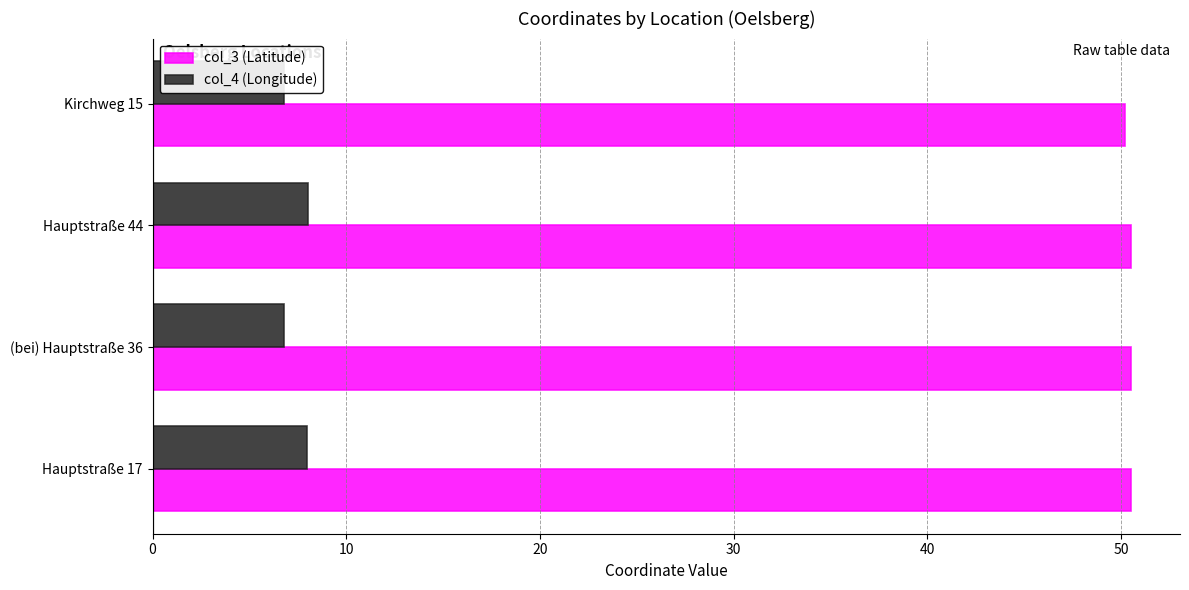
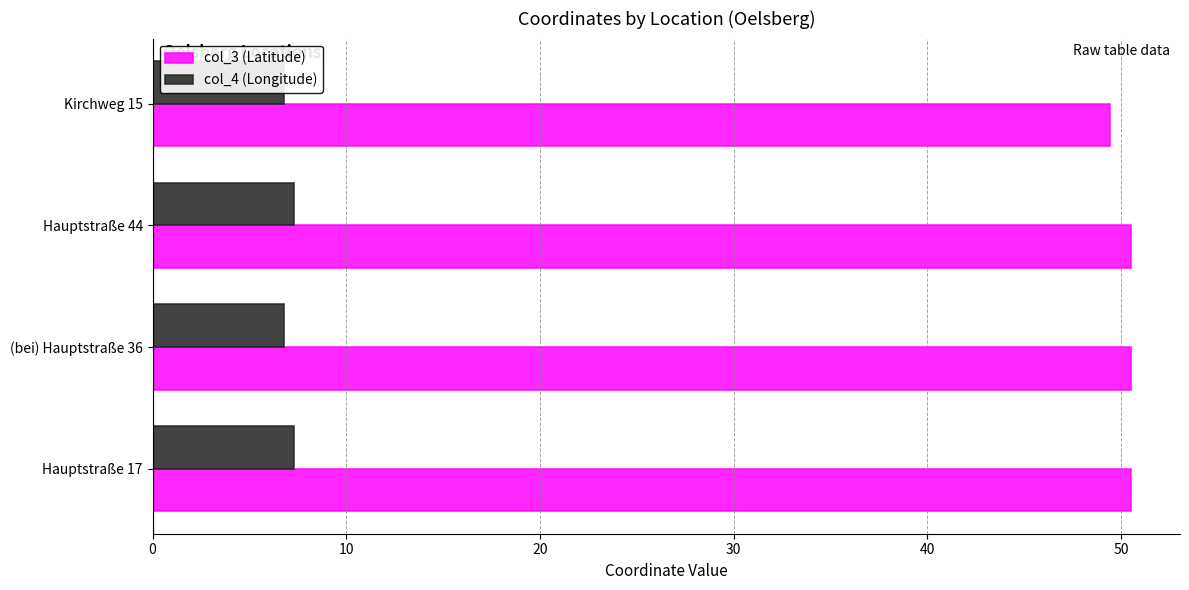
col_3 (Latitude), Kirchweg 15: 50.2 -> 49.4
col_4 (Longitude), Hauptstraße 44: 8.0 -> 7.3
col_4 (Longitude), Hauptstraße 17: 8.0 -> 7.3
